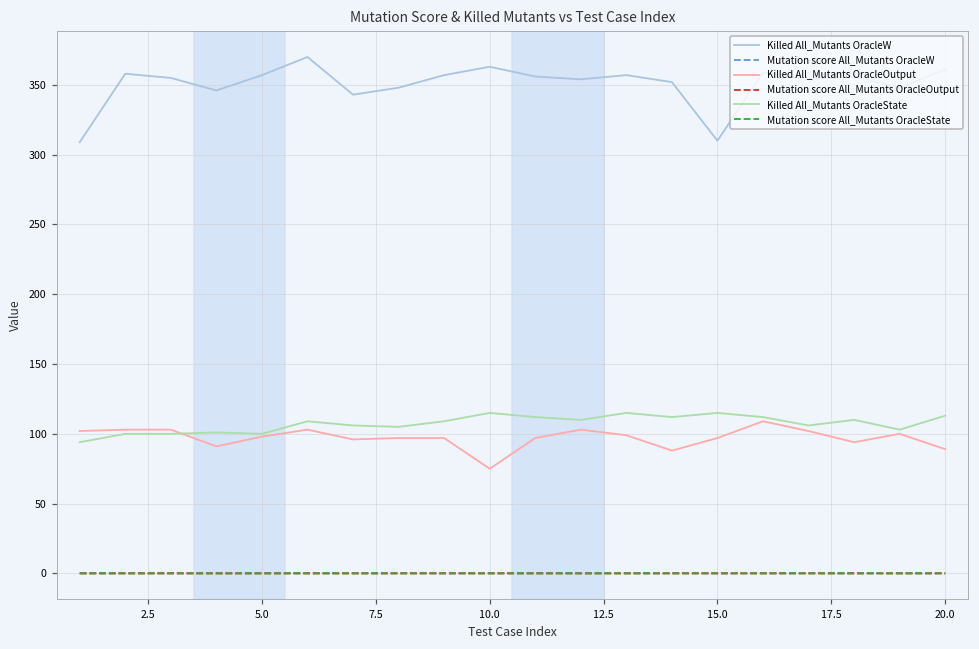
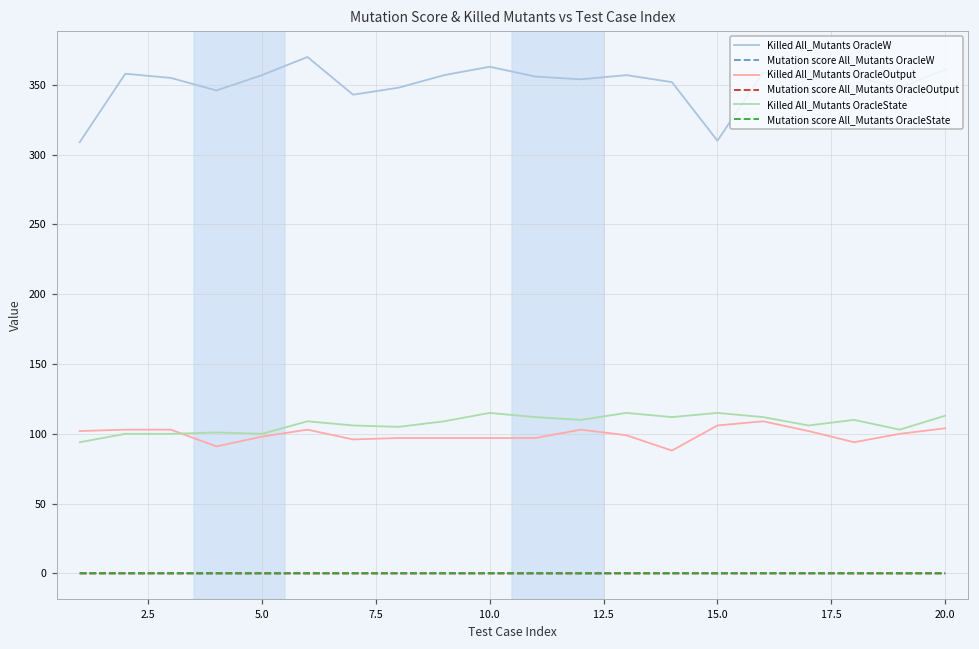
Killed All_Mutants OracleOutput, 10.0: 75 -> 97
Killed All_Mutants OracleOutput, 15.0: 97 -> 106
Killed All_Mutants OracleOutput, 20.0: 89 -> 104
